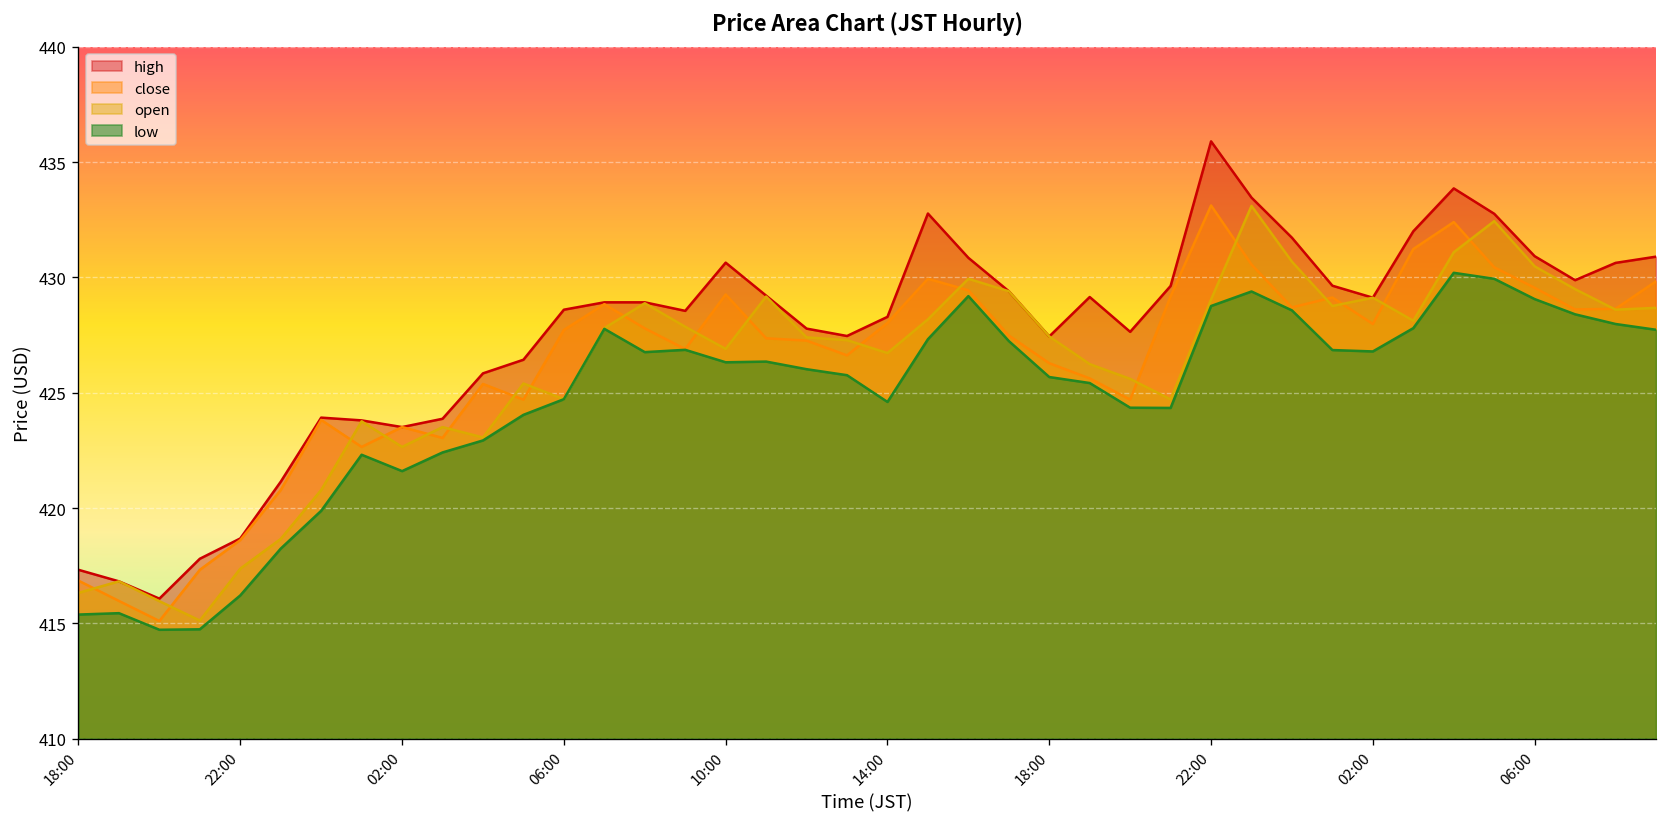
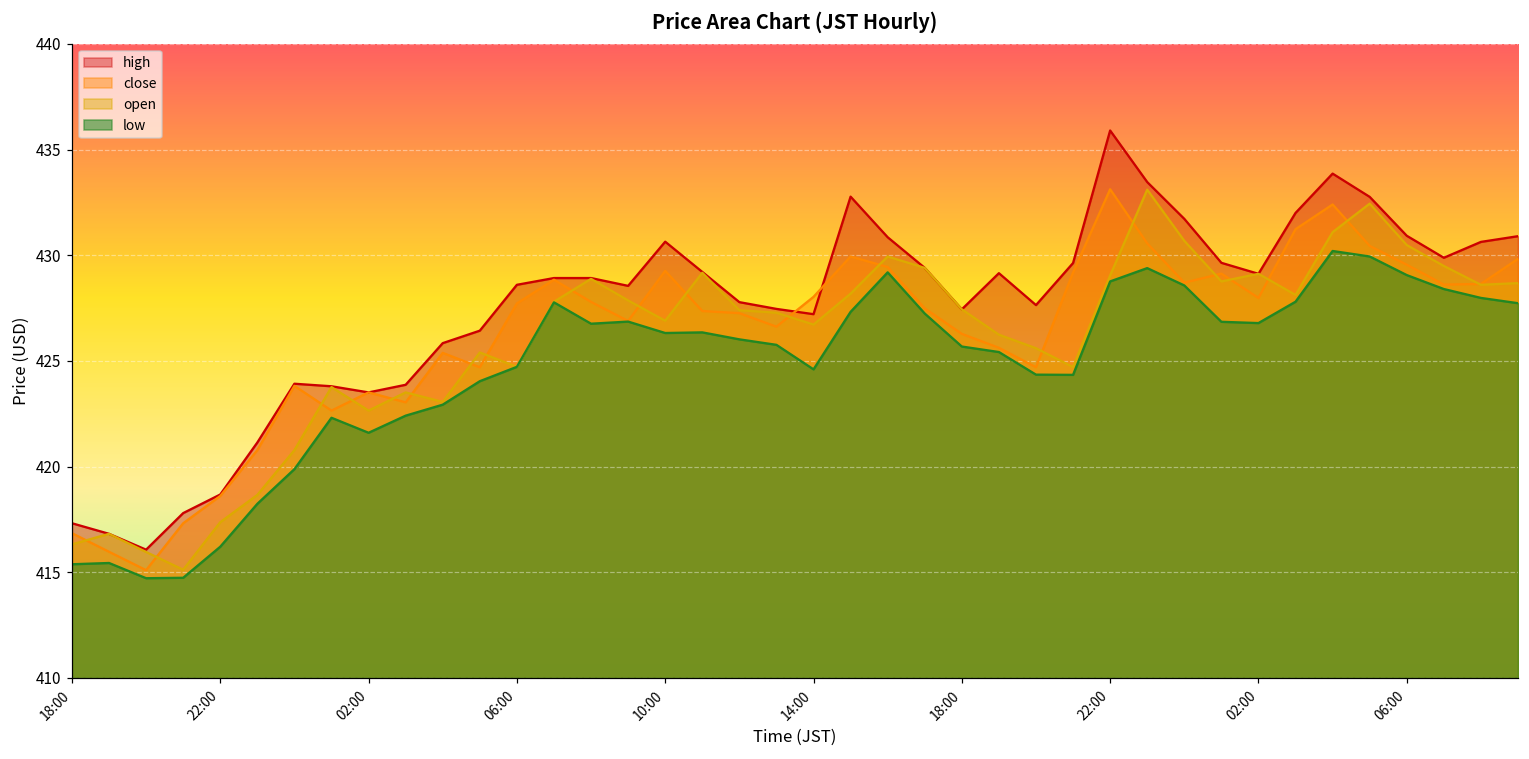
high, 14:00: 428.3 -> 427.2
